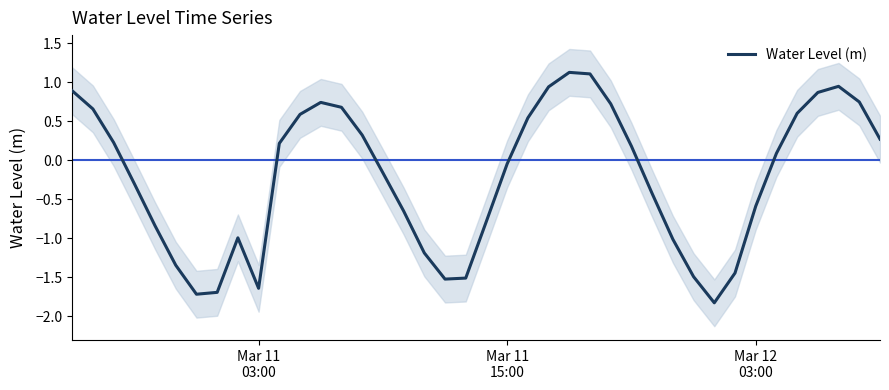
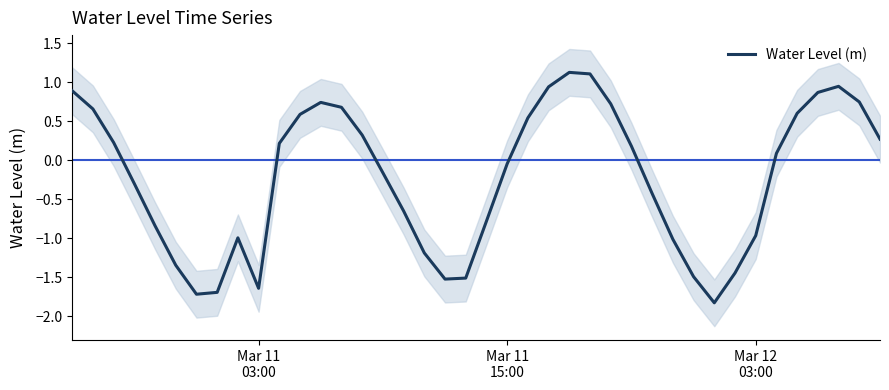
Water Level (m), Mar 12 03:00: -0.6 -> -1.0
